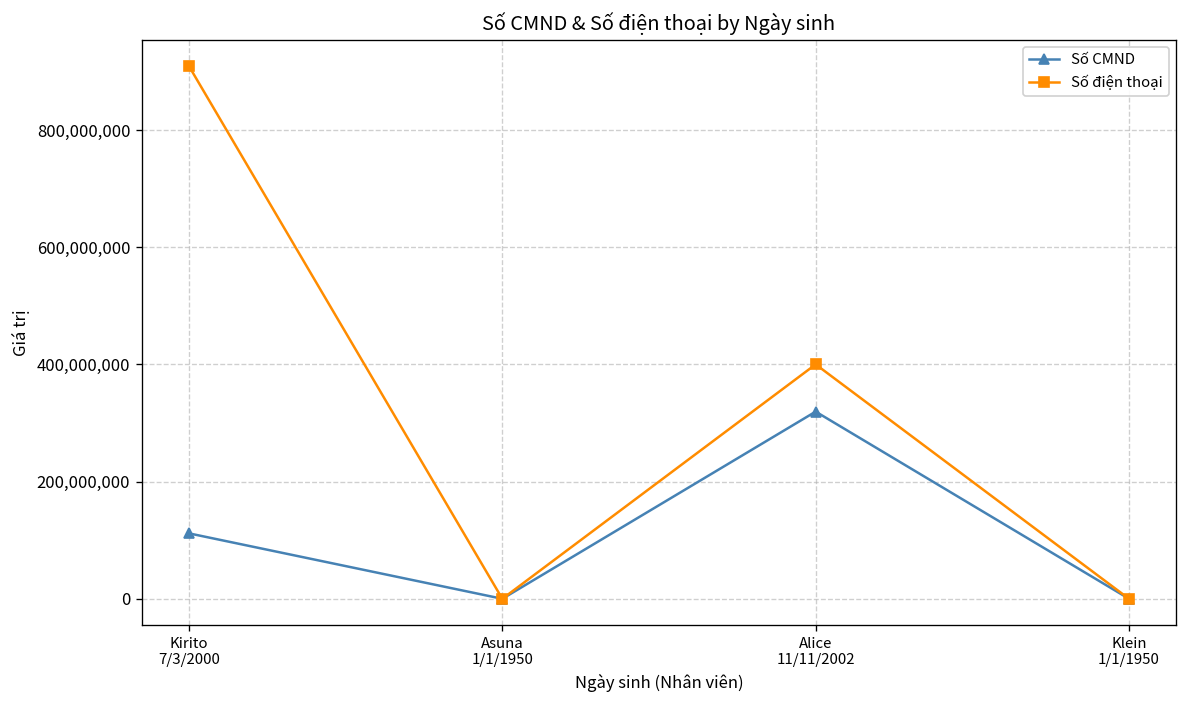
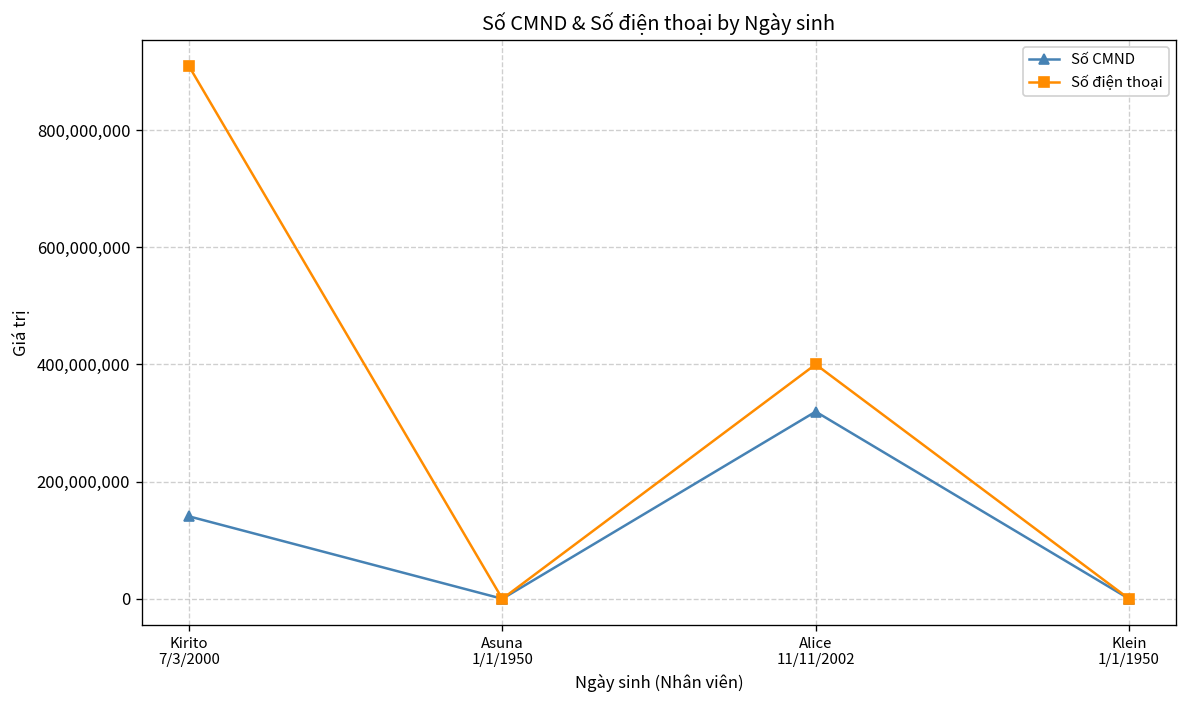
Số CMND, Kirito 7/3/2000: 110,000,000 -> 140,000,000
